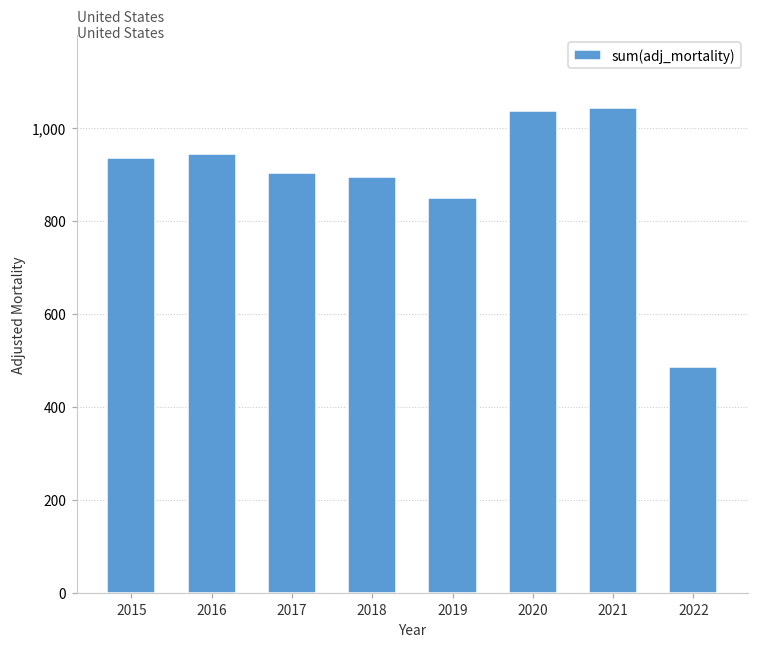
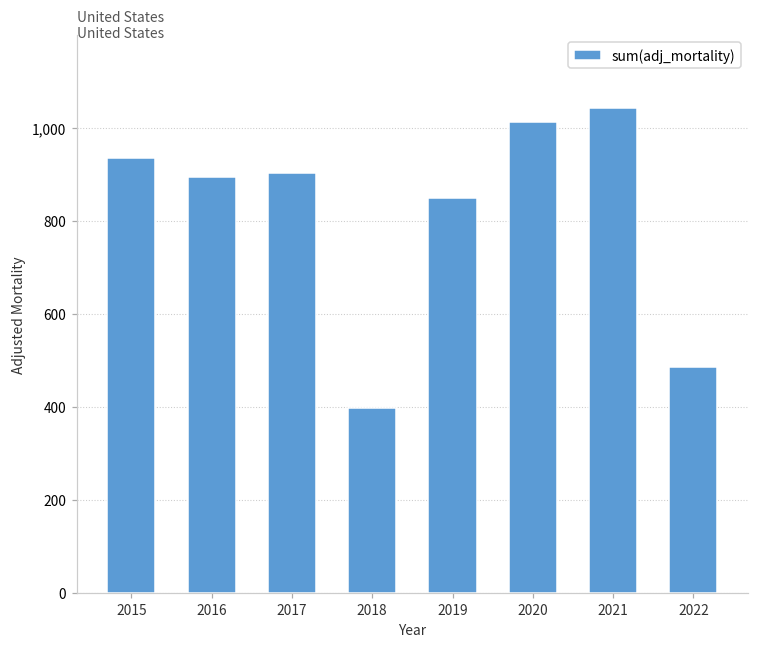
2016: 940 -> 890
2018: 890 -> 400
2020: 1,040 -> 1,010
